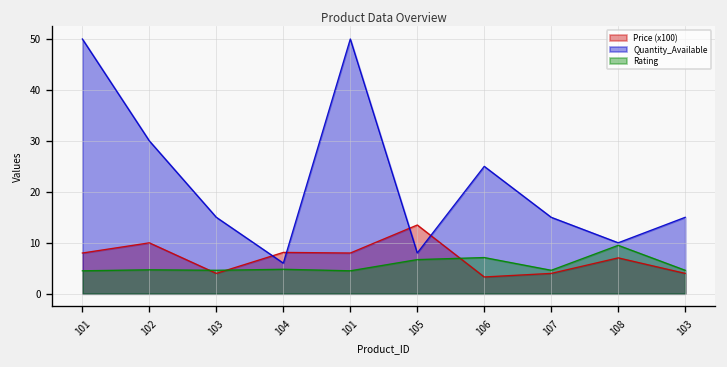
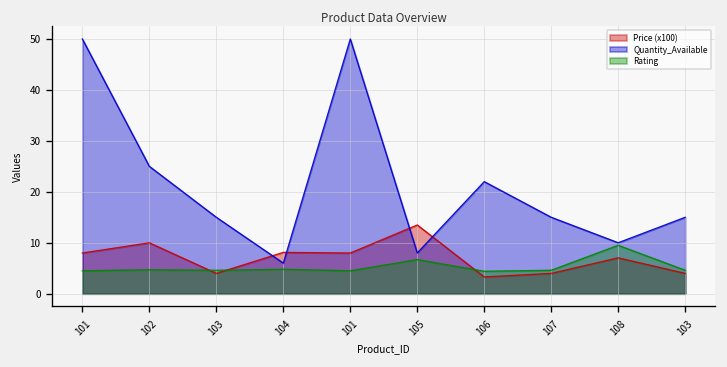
Quantity_Available, 102: 30 -> 25
Quantity_Available, 106: 25 -> 22
Rating, 106: 7 -> 4
